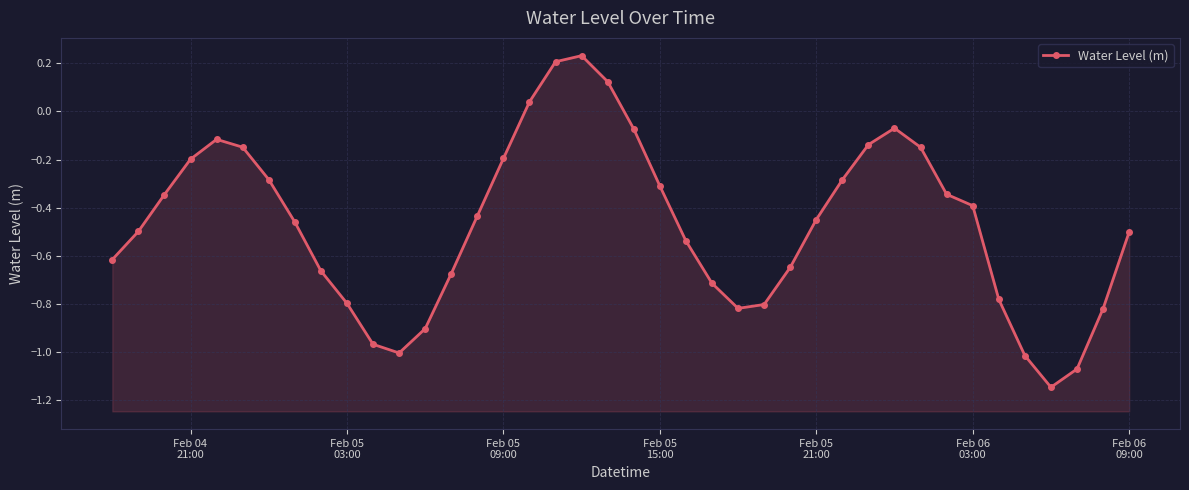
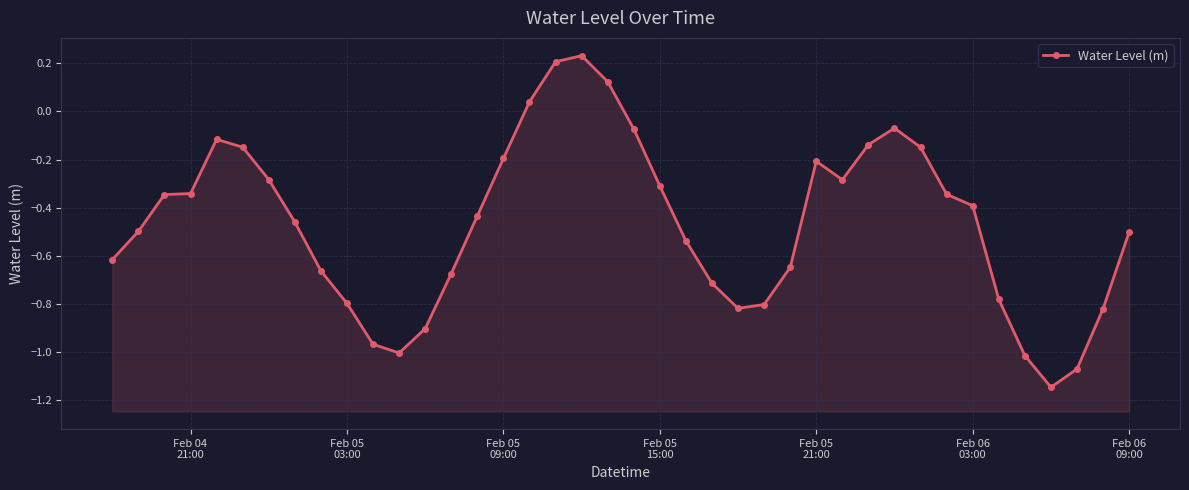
Feb 04 21:00: -0.20 -> -0.34
Feb 05 21:00: -0.45 -> -0.21
